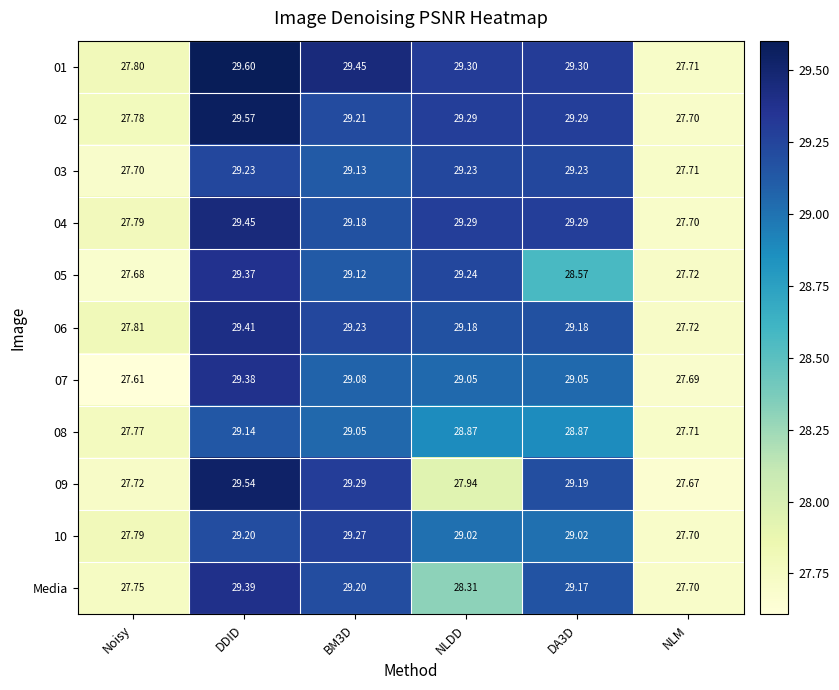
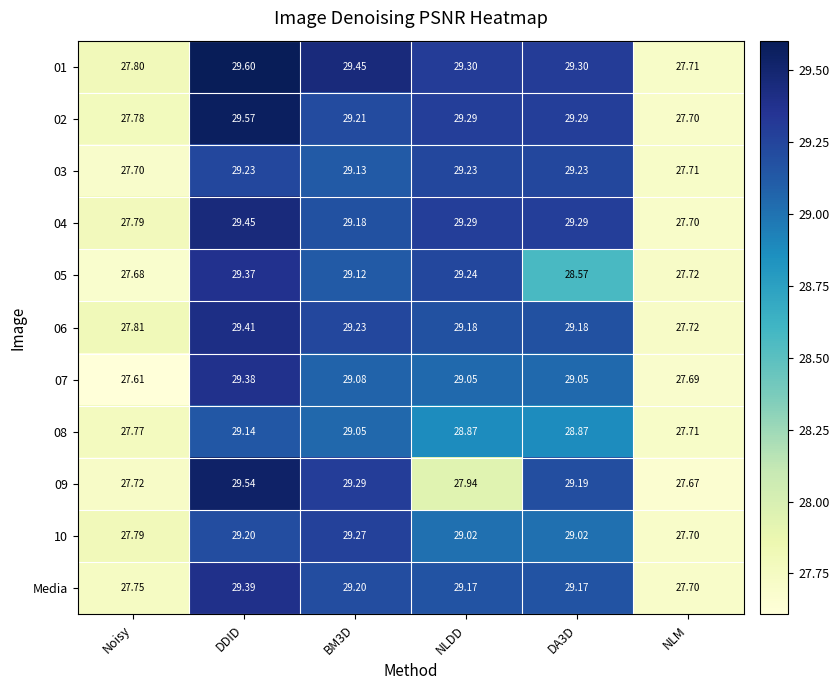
Media, NLDD: 28.31 -> 29.17
